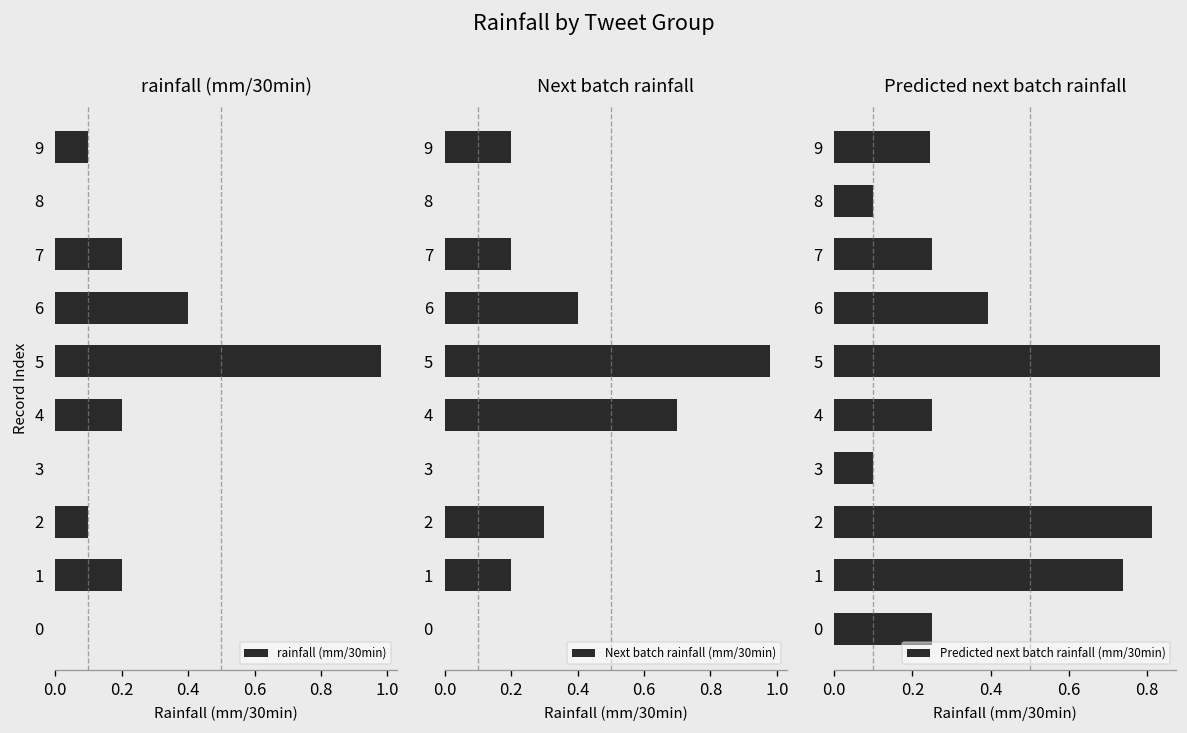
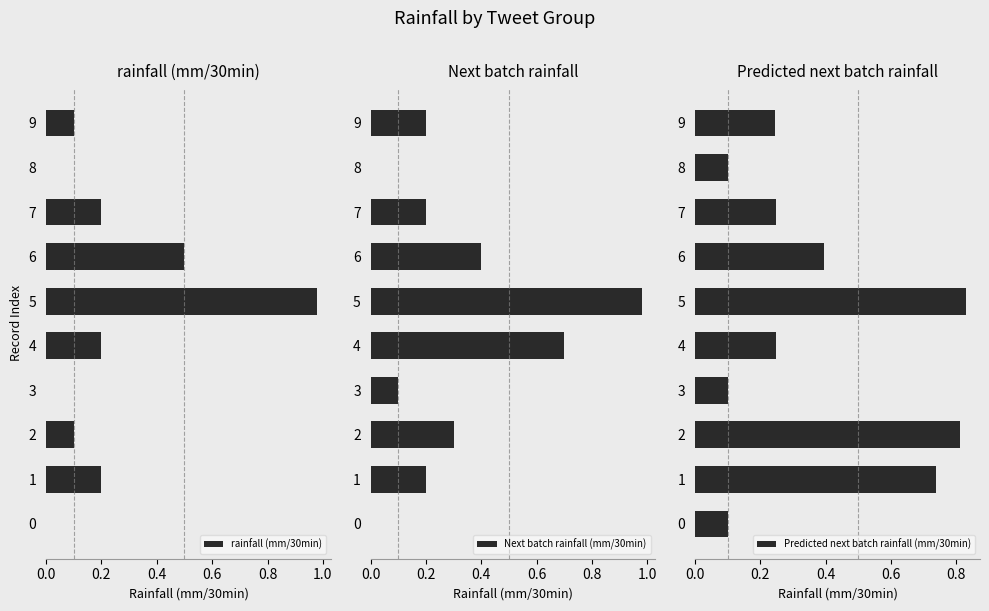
rainfall (mm/30min), 6: 0.4 -> 0.5
Next batch rainfall, 3: 0.0 -> 0.1
Predicted next batch rainfall, 0: 0.25 -> 0.10
